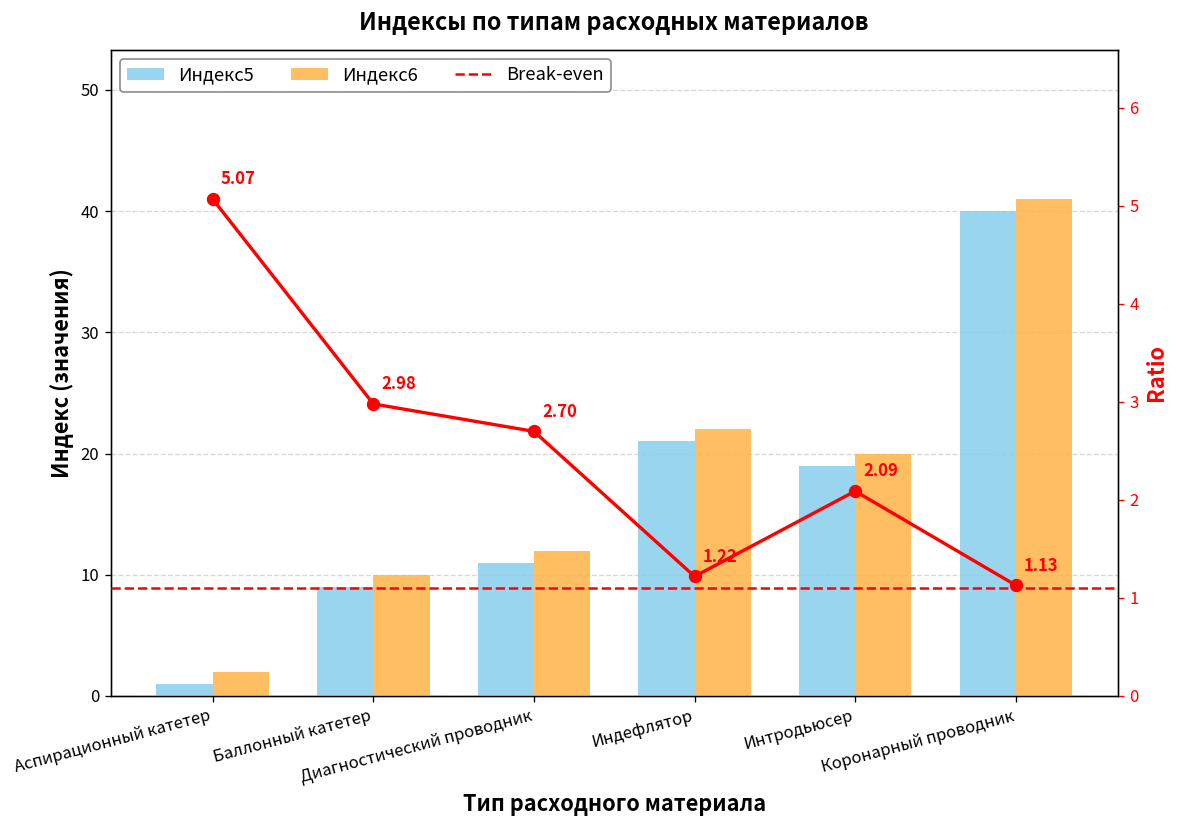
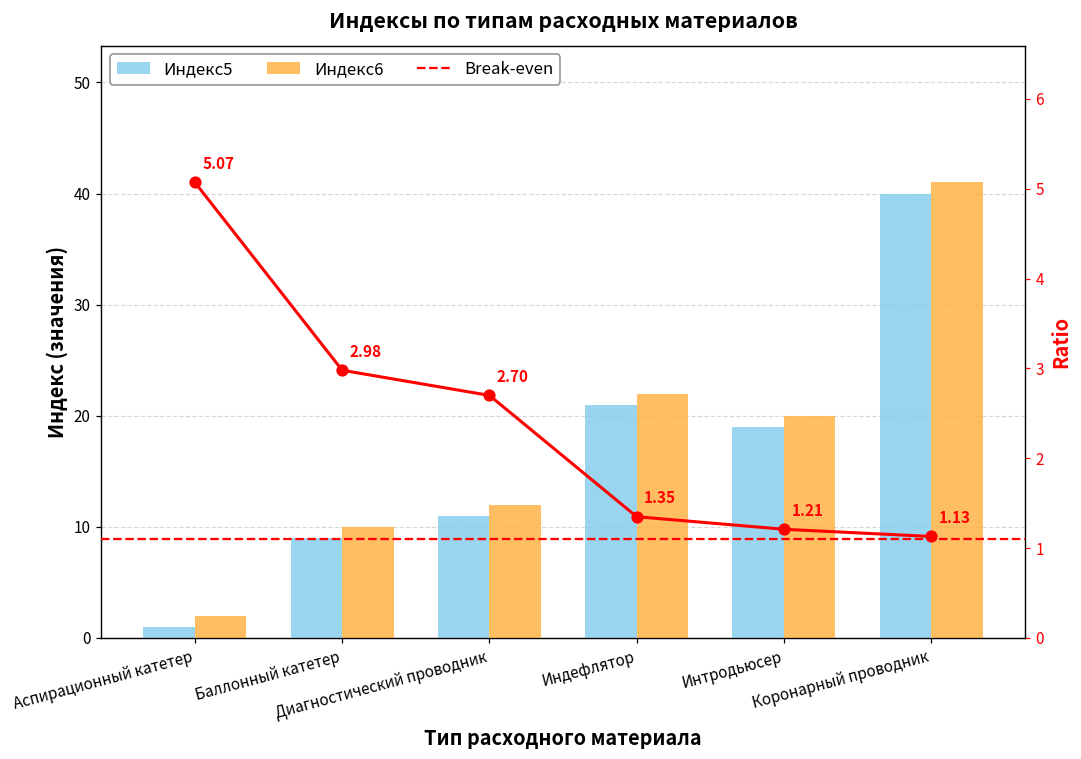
Break-even, Индефлятор: 1.22 -> 1.35
Break-even, Интродьюсер: 2.09 -> 1.21
